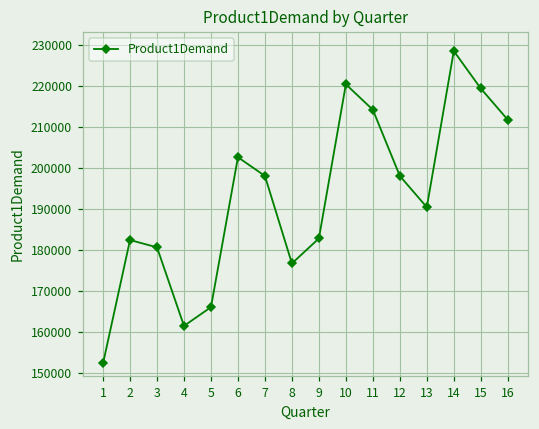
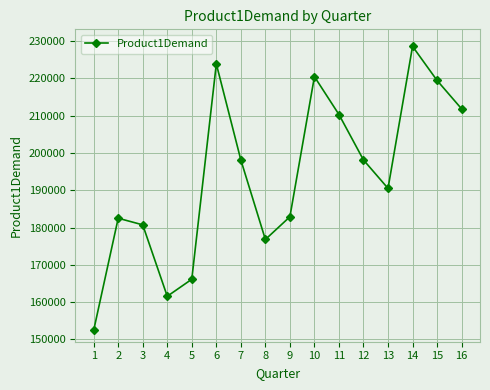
6: 203000 -> 224000
11: 214000 -> 210000
